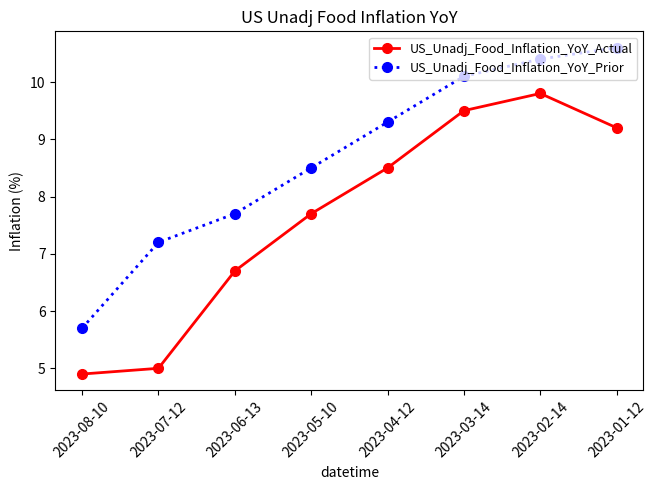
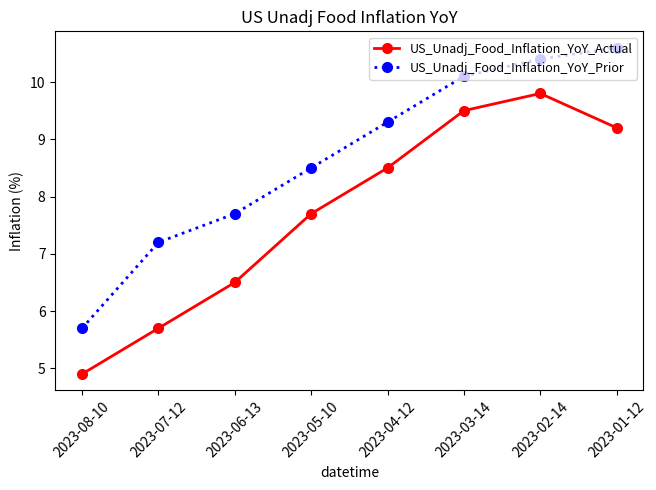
US_Unadj_Food_Inflation_YoY_Actual, 2023-07-12: 5.0 -> 5.7
US_Unadj_Food_Inflation_YoY_Actual, 2023-06-13: 6.7 -> 6.5
